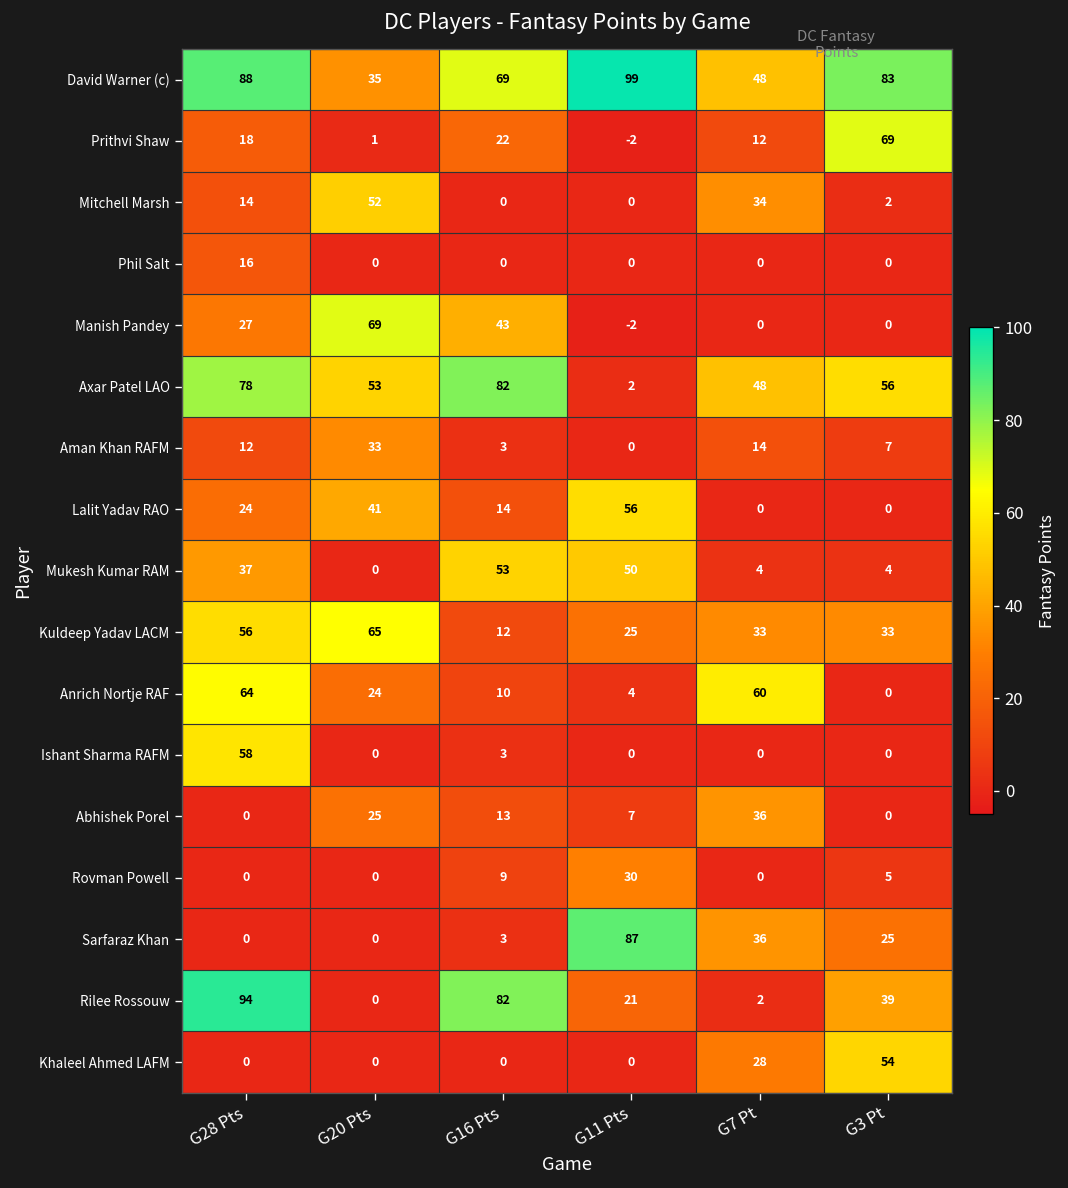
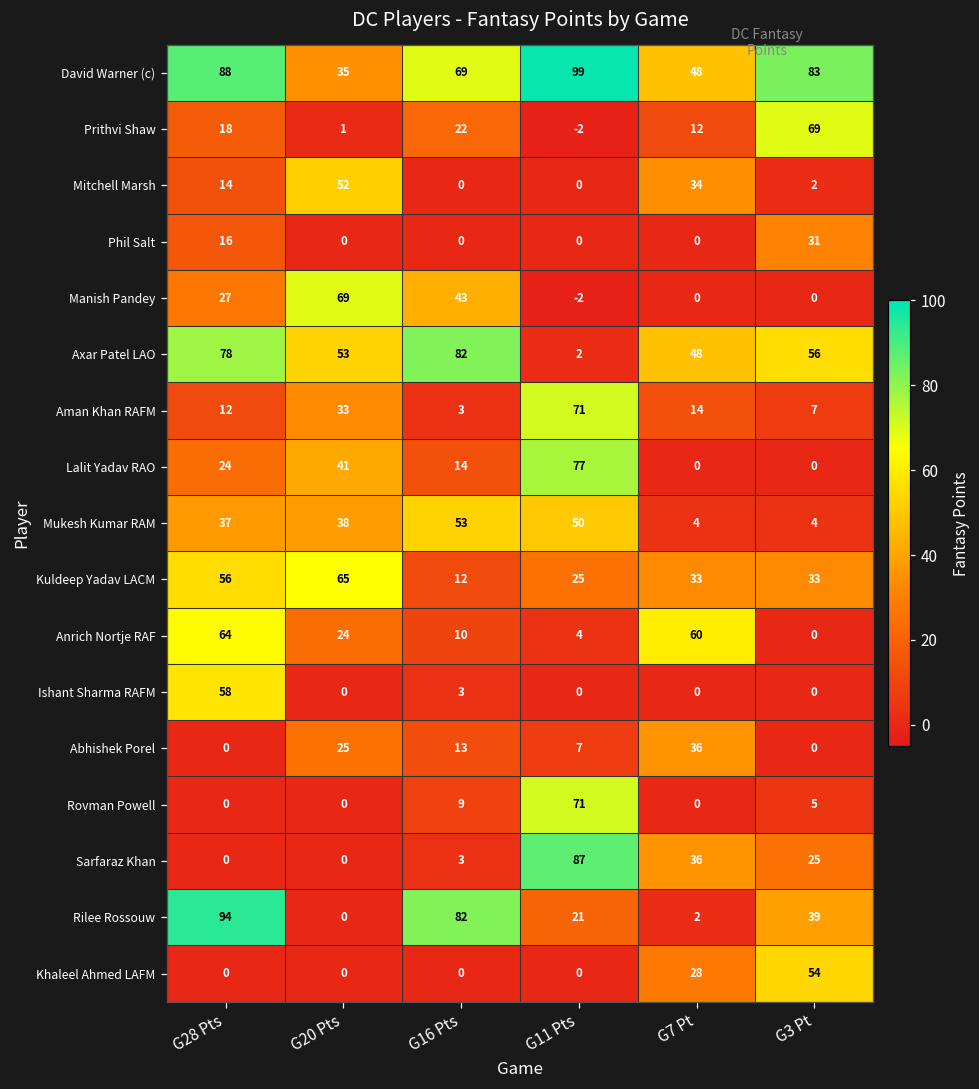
Phil Salt, G3 Pt: 0 -> 31
Aman Khan RAFM, G11 Pts: 0 -> 71
Lalit Yadav RAO, G11 Pts: 56 -> 77
Mukesh Kumar RAM, G20 Pts: 0 -> 38
Rovman Powell, G11 Pts: 30 -> 71
